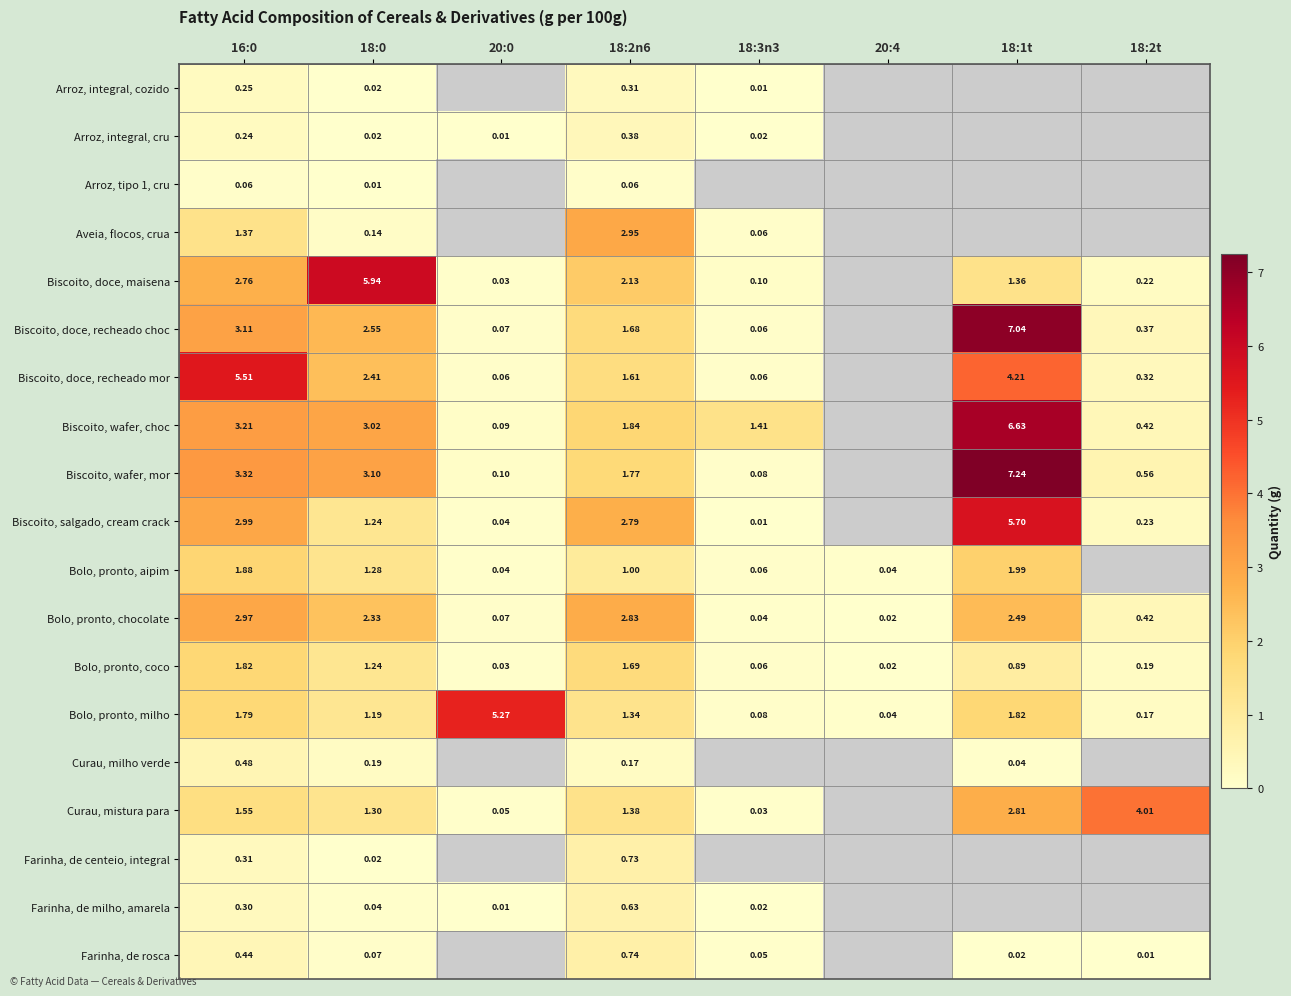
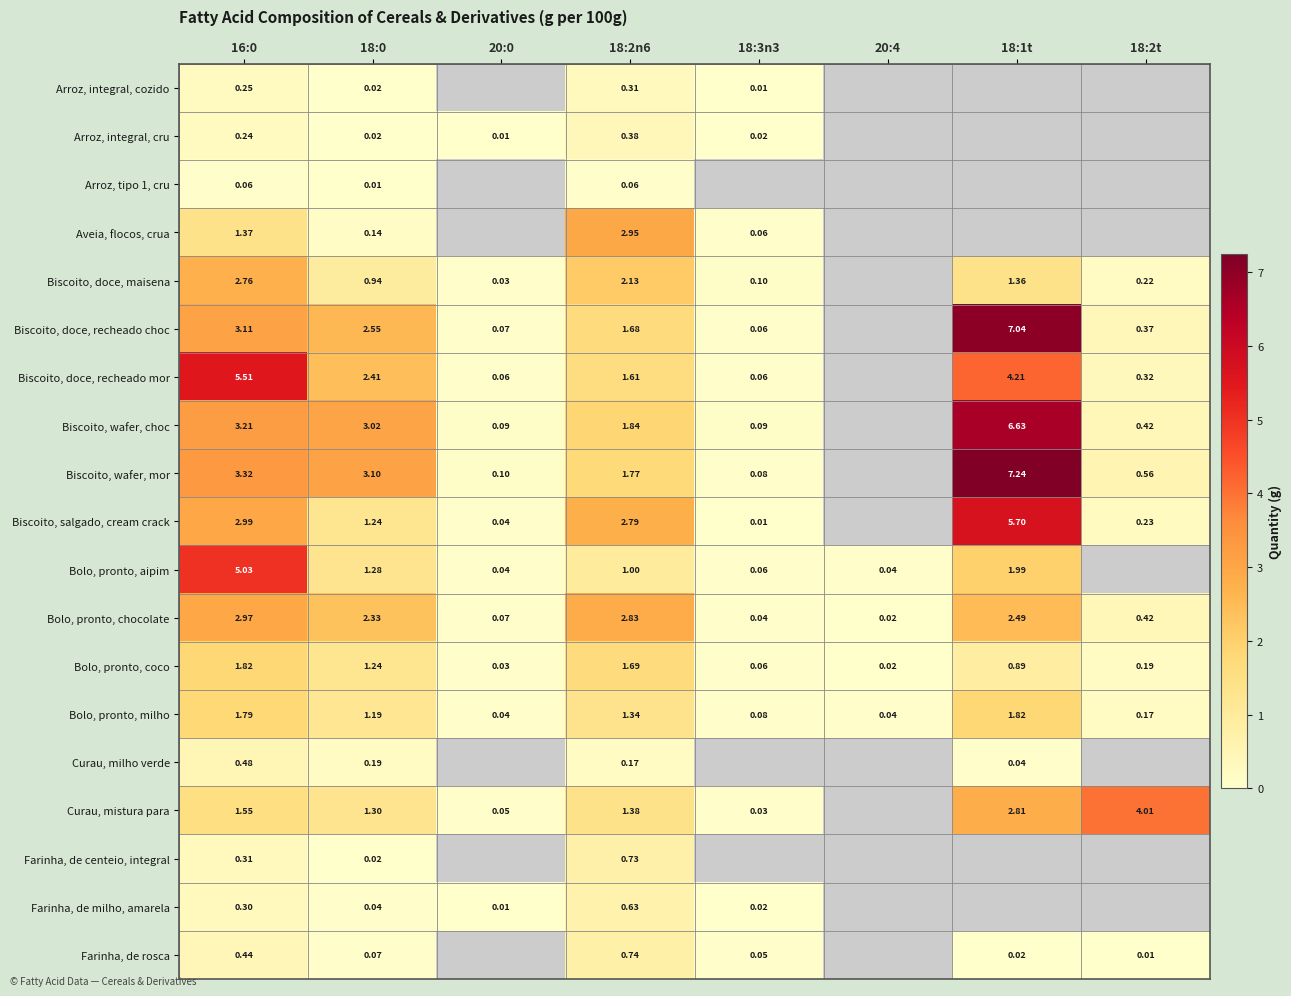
Biscoito, doce, maisena, 18:0: 5.94 -> 0.94
Biscoito, wafer, choc, 18:3n3: 1.41 -> 0.09
Bolo, pronto, aipim, 16:0: 1.88 -> 5.03
Bolo, pronto, milho, 20:0: 5.27 -> 0.04
